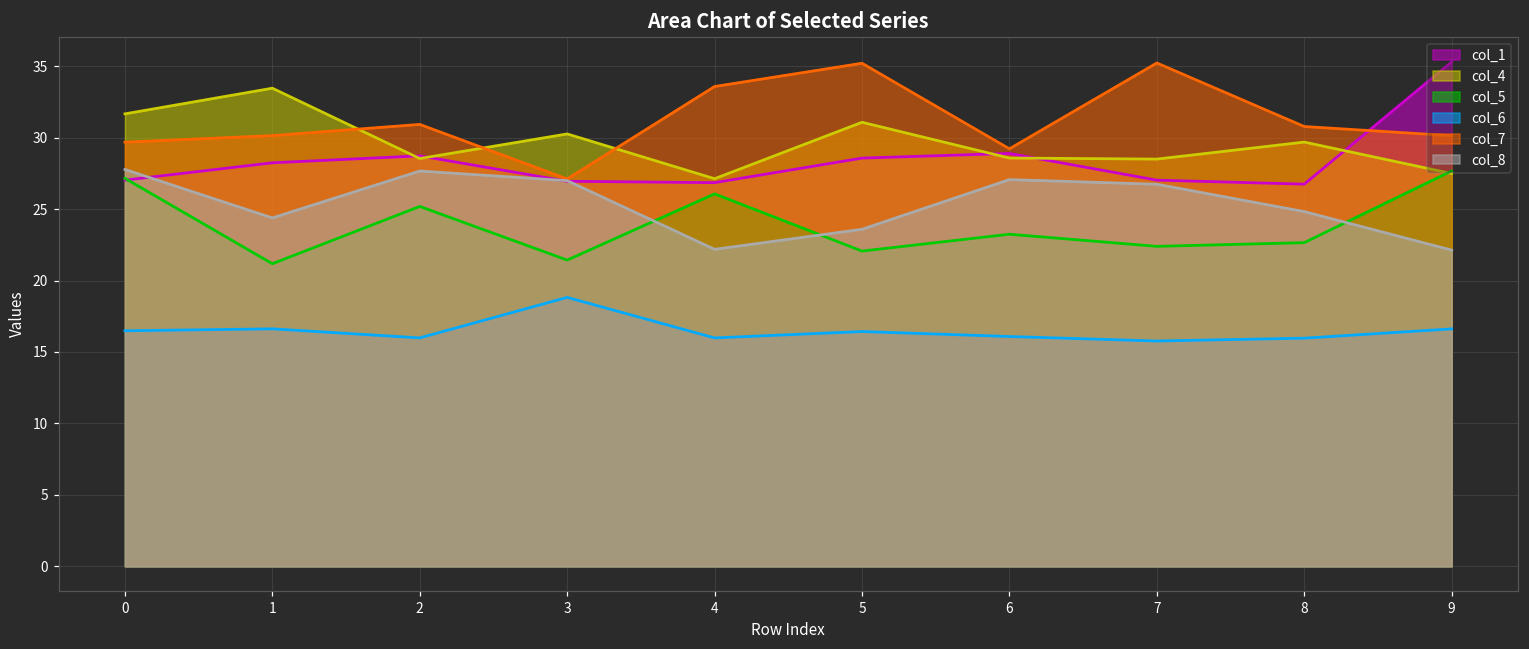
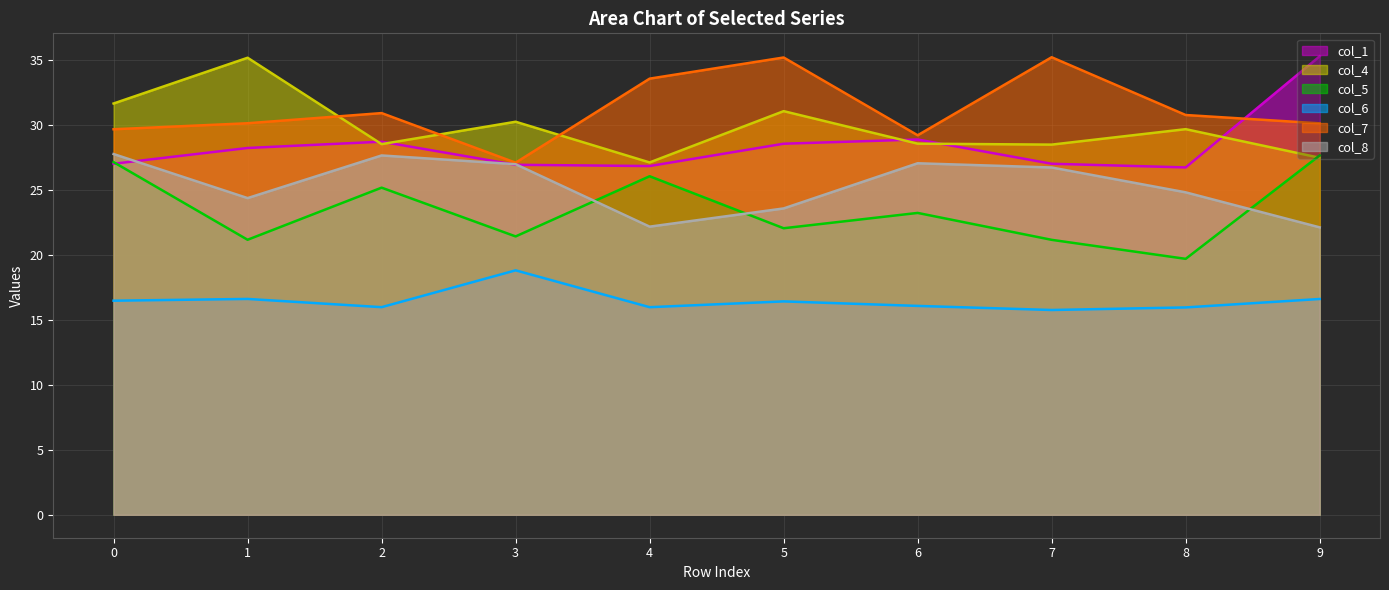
col_4, 1: 33.5 -> 35.2
col_5, 7: 22.4 -> 21.2
col_5, 8: 22.7 -> 19.7
